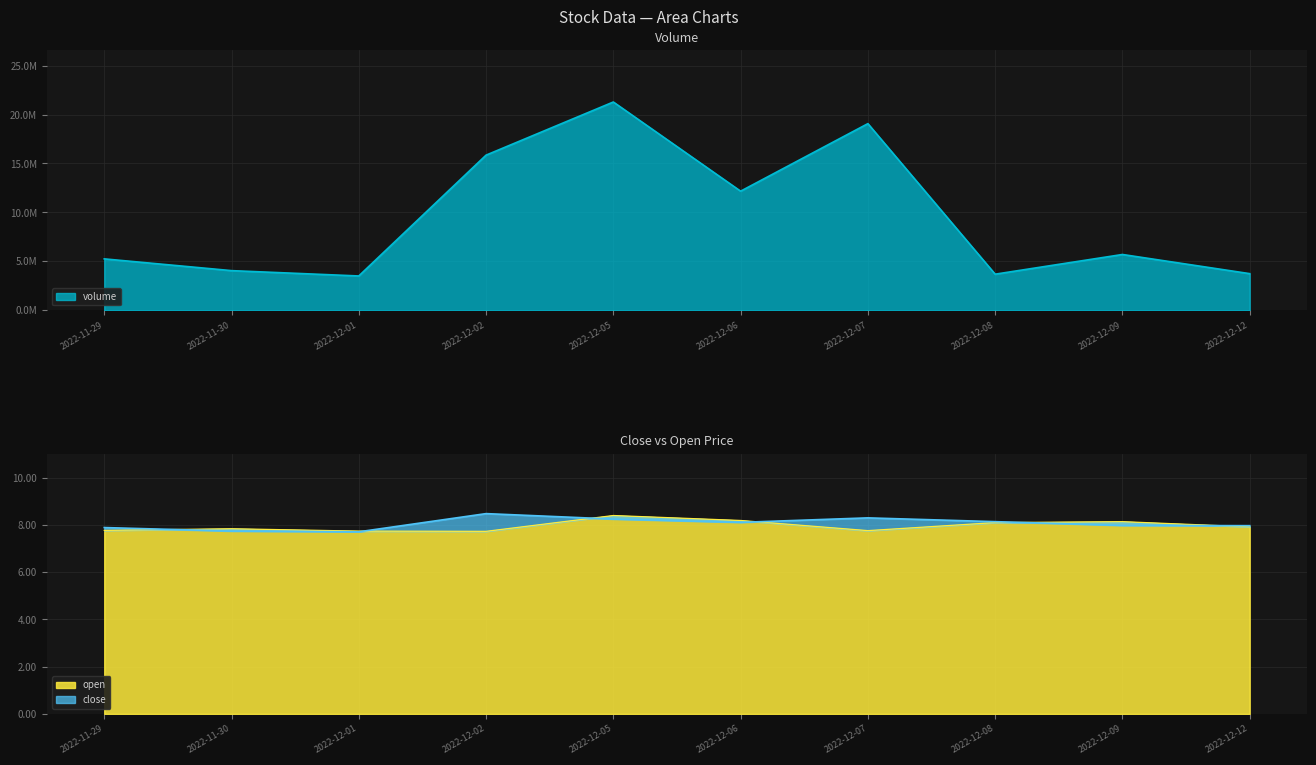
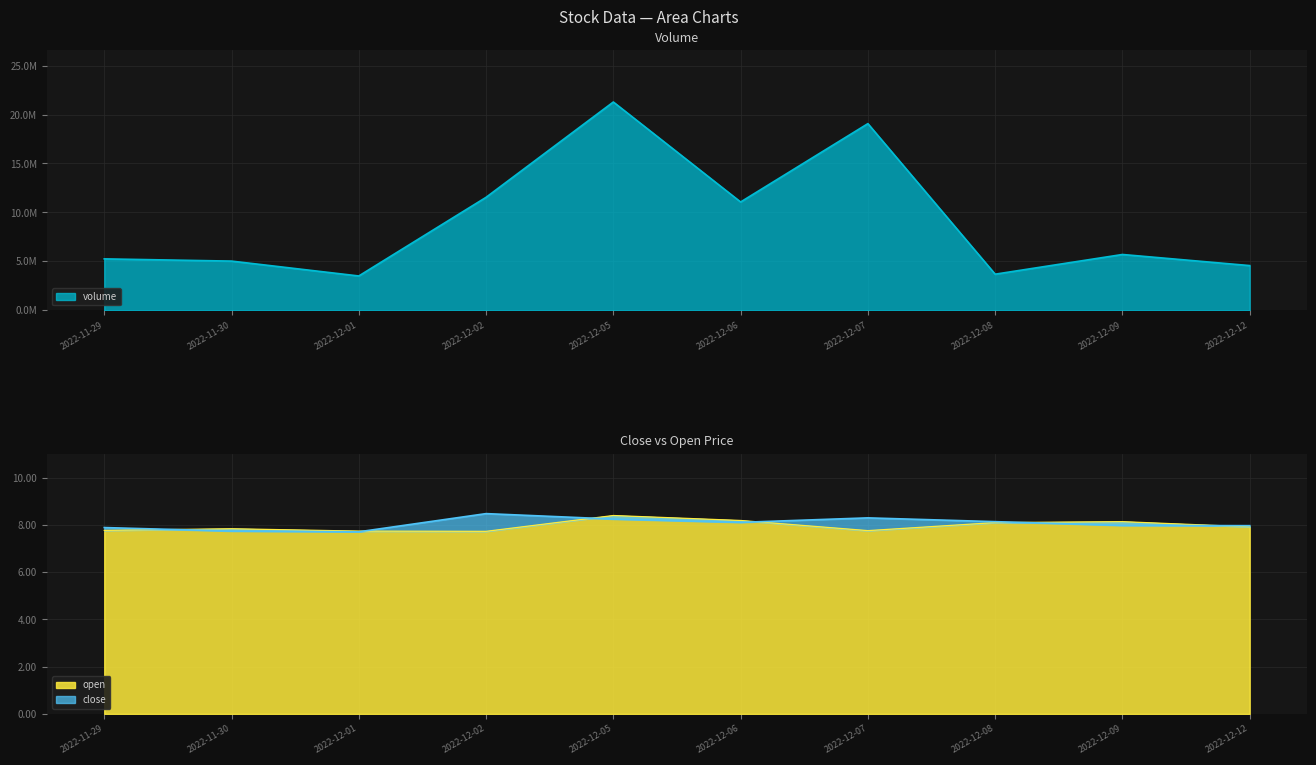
Volume, 2022-11-30: 4000000 -> 5000000
Volume, 2022-12-02: 16000000 -> 12000000
Volume, 2022-12-06: 12000000 -> 11000000
Volume, 2022-12-12: 4000000 -> 5000000
